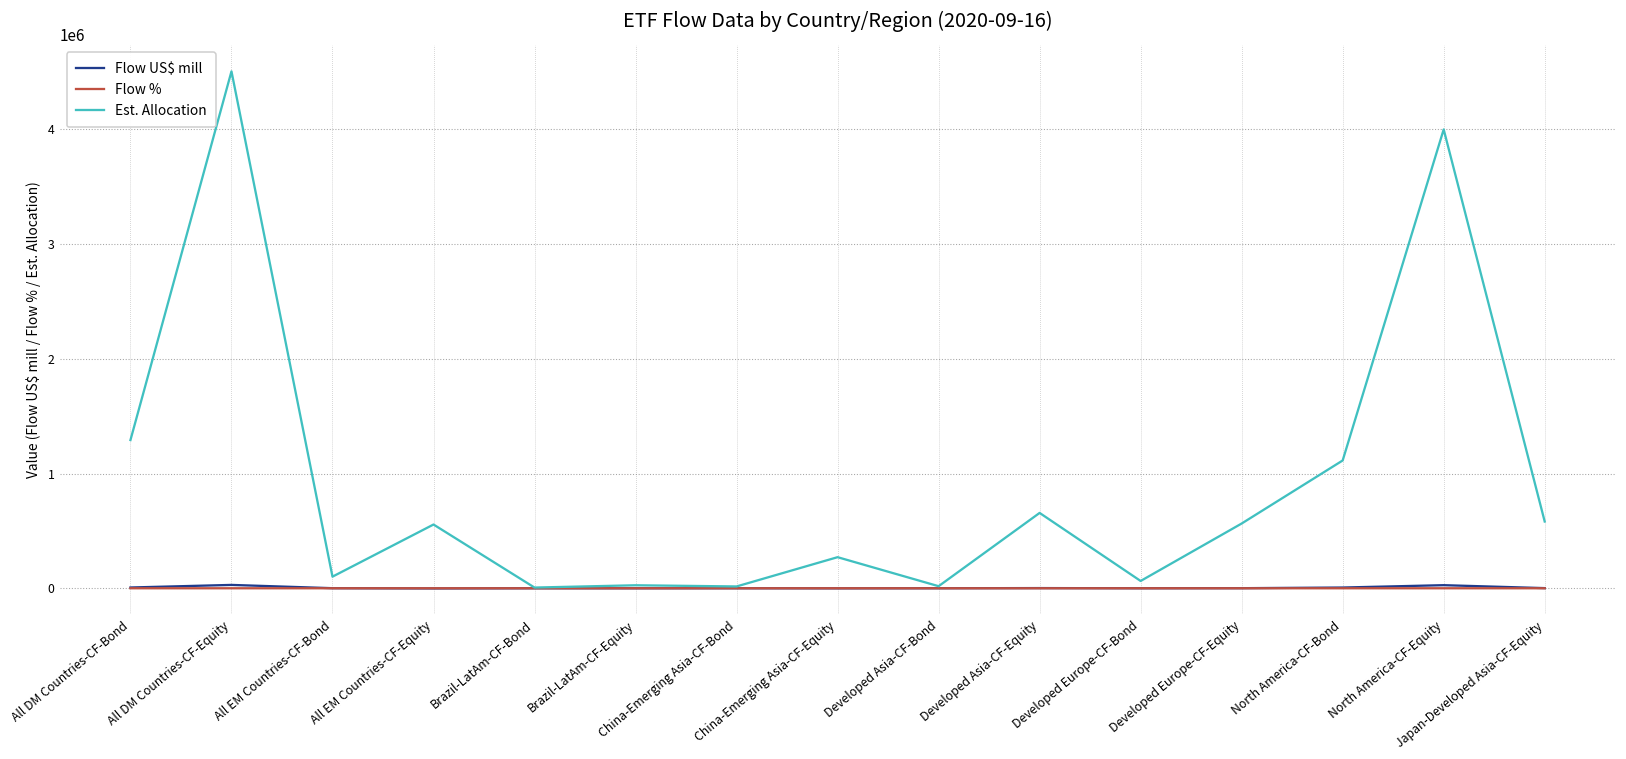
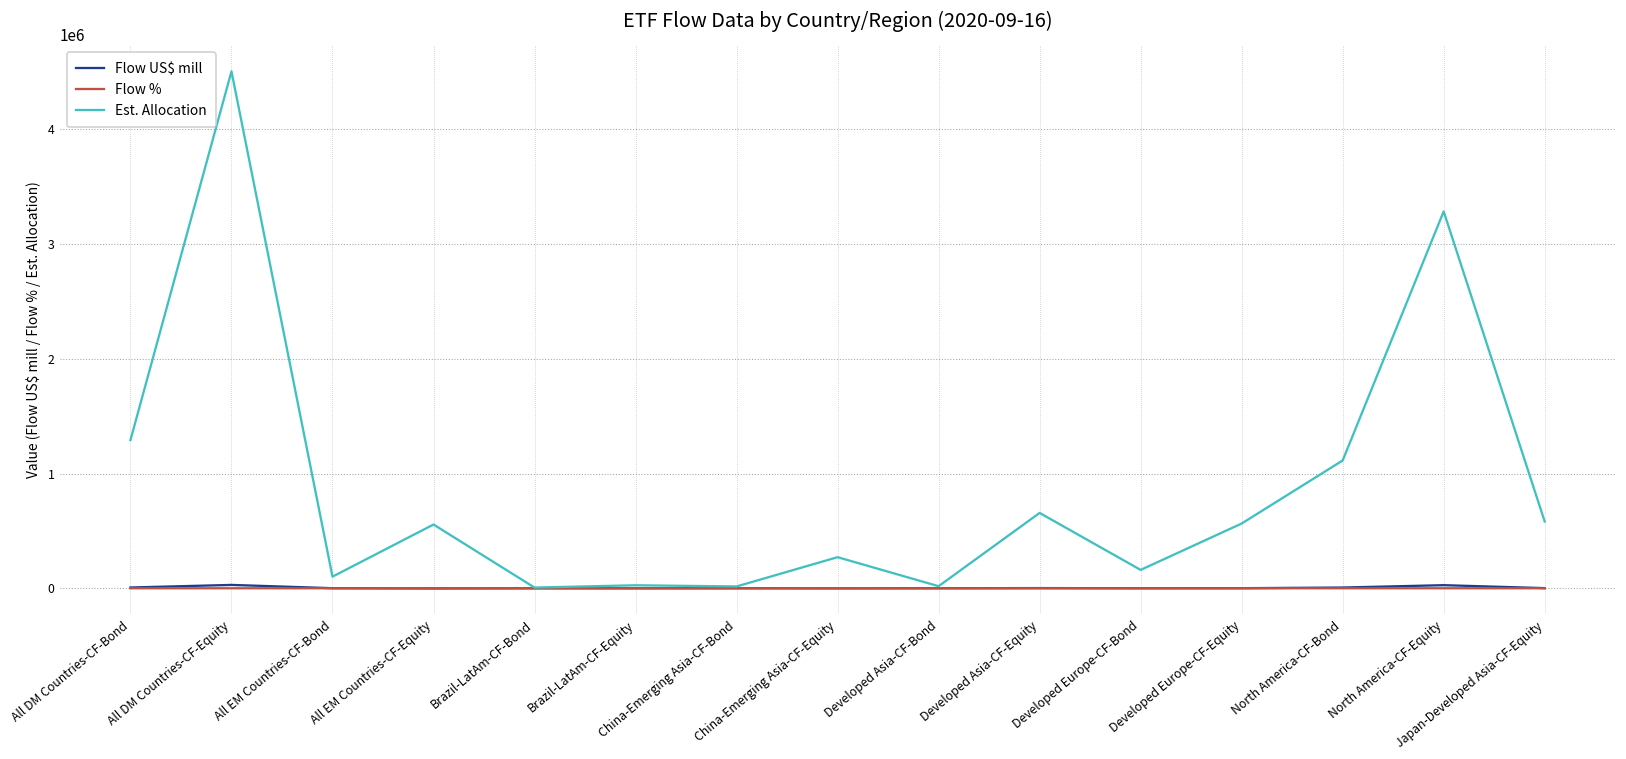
Est. Allocation, Developed Europe-CF-Bond: 60000 -> 160000
Est. Allocation, North America-CF-Equity: 4000000 -> 3280000
